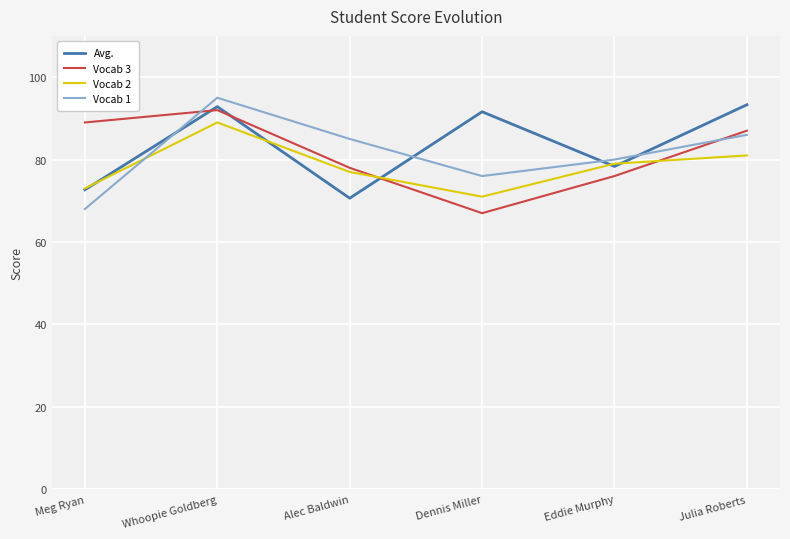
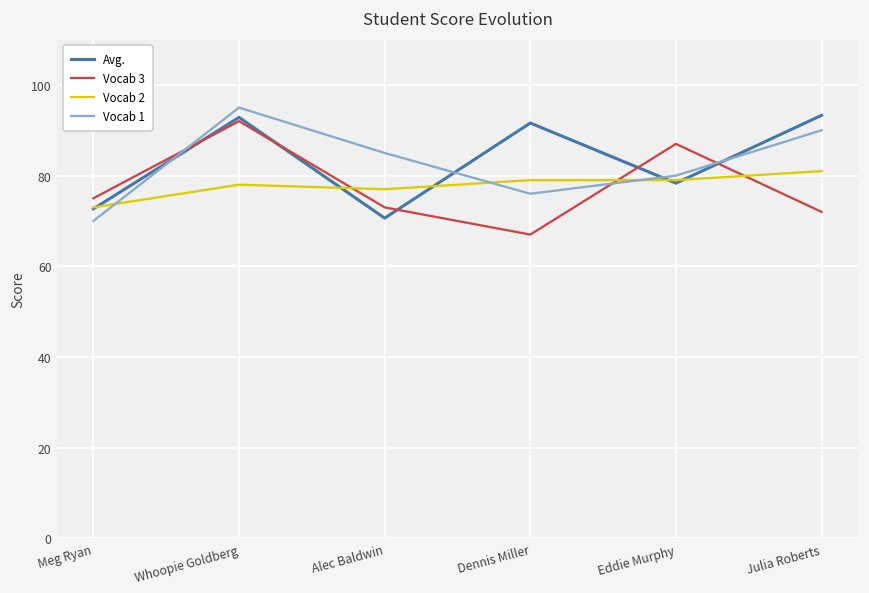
Vocab 3, Meg Ryan: 89 -> 75
Vocab 1, Meg Ryan: 68 -> 70
Vocab 2, Whoopie Goldberg: 89 -> 78
Vocab 3, Alec Baldwin: 78 -> 73
Vocab 2, Dennis Miller: 71 -> 79
Vocab 3, Eddie Murphy: 76 -> 87
Vocab 3, Julia Roberts: 87 -> 72
Vocab 1, Julia Roberts: 86 -> 90
